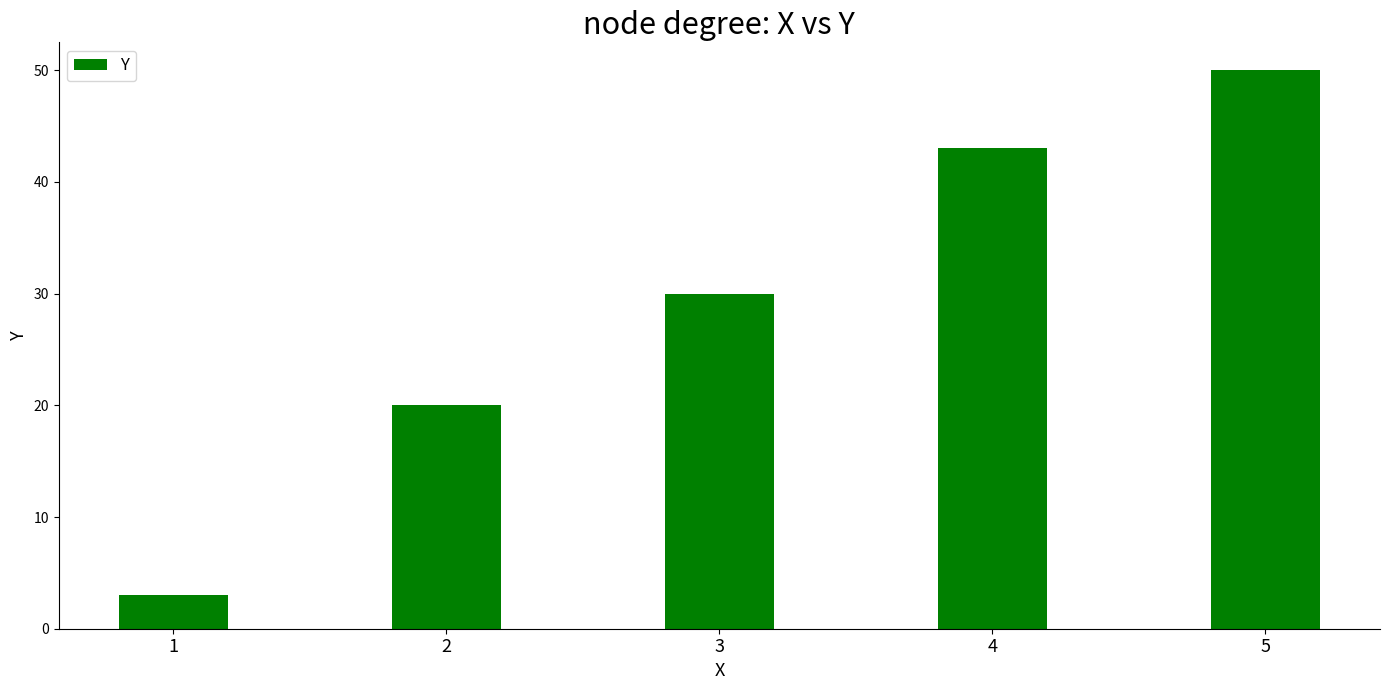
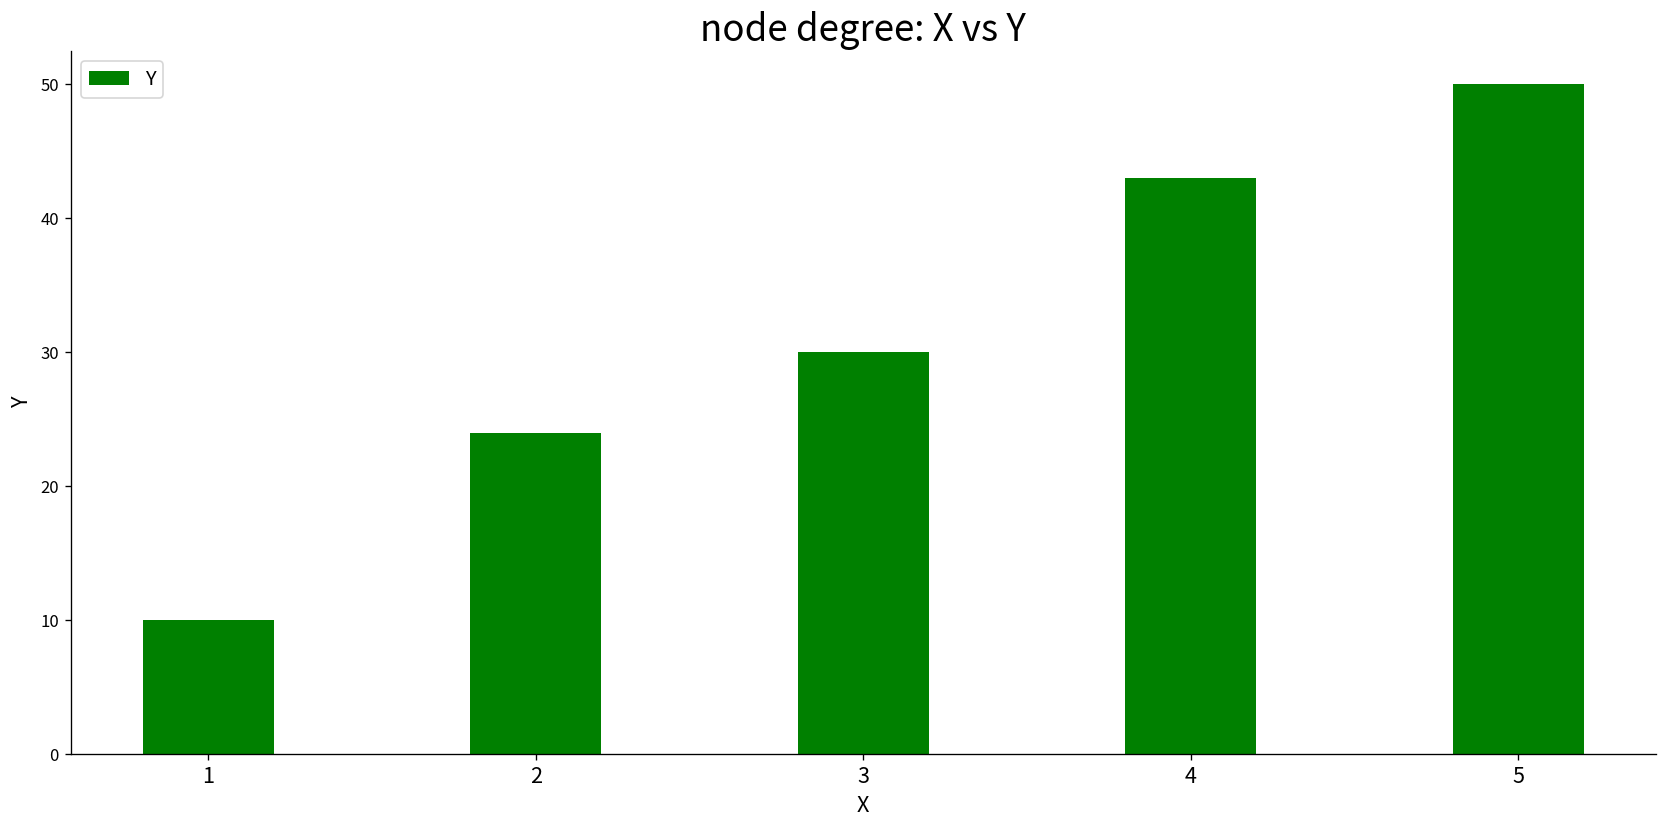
1: 3 -> 10
2: 20 -> 24
